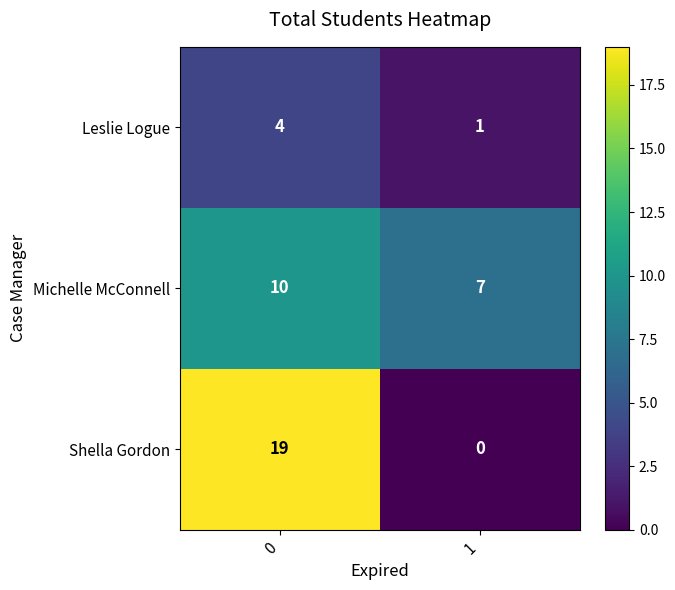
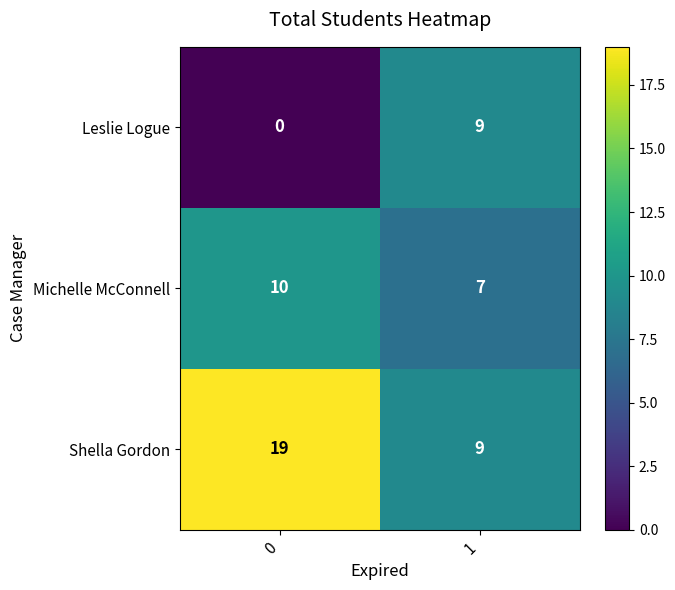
Leslie Logue, 0: 4 -> 0
Leslie Logue, 1: 1 -> 9
Shella Gordon, 1: 0 -> 9
